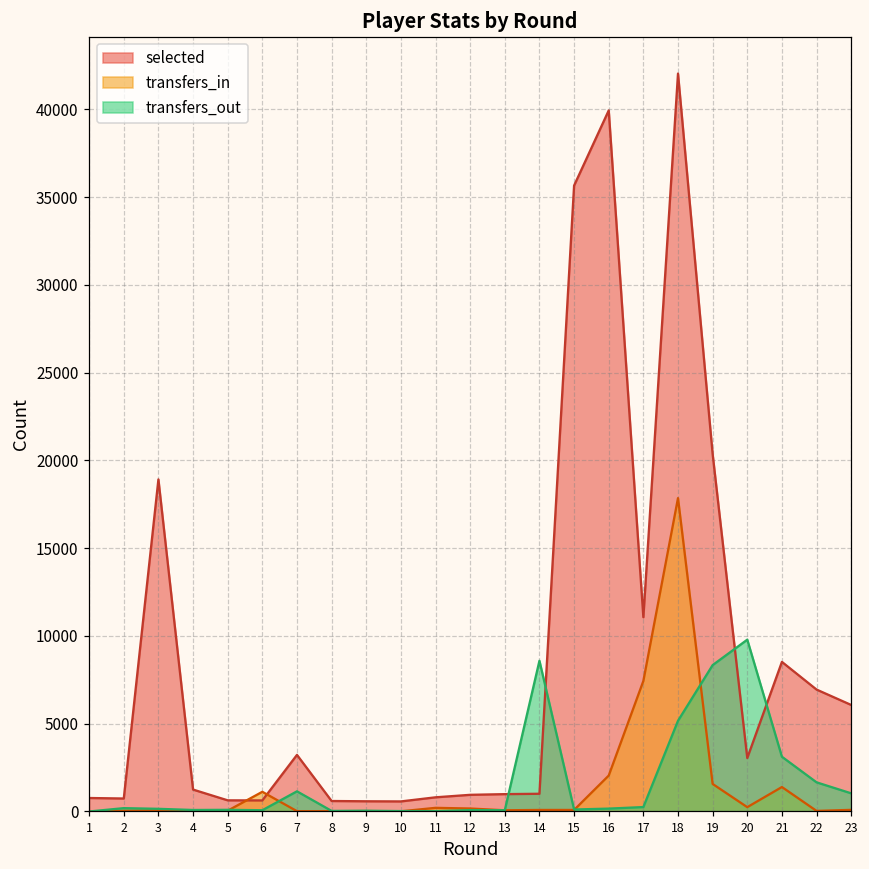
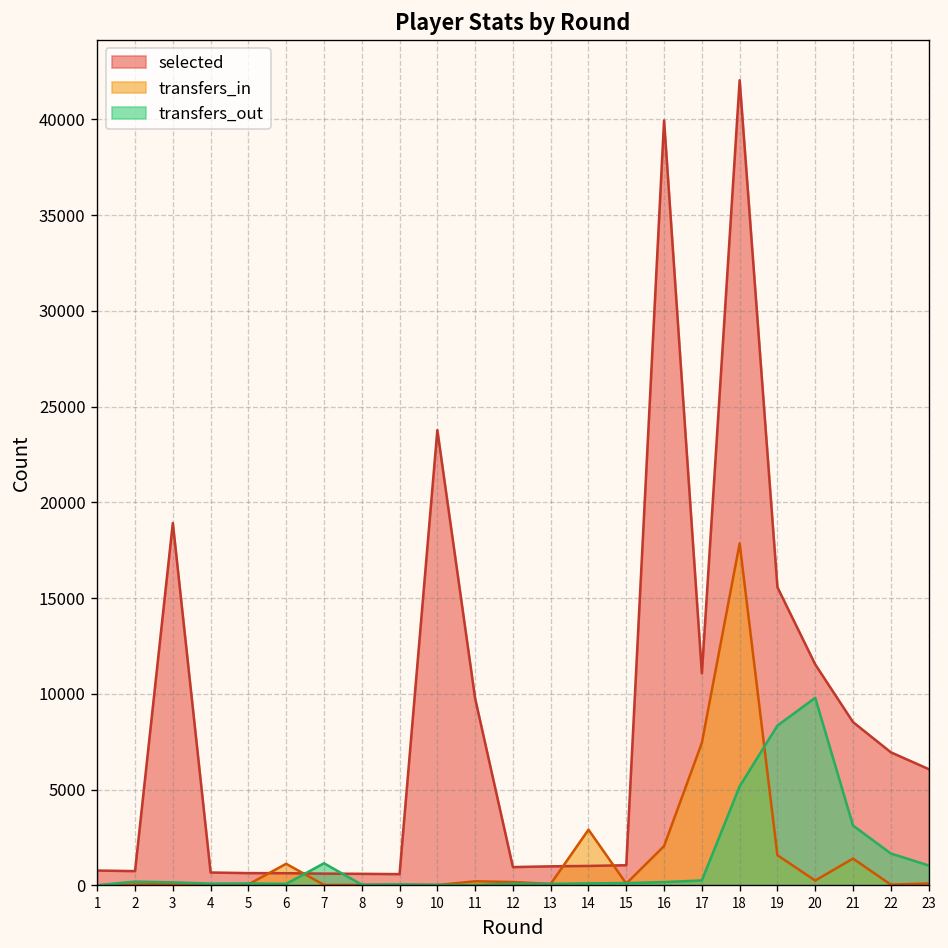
selected, 4: 1200 -> 700
selected, 7: 3200 -> 600
selected, 10: 600 -> 23800
selected, 11: 800 -> 9800
transfers_in, 14: 100 -> 2900
transfers_out, 14: 8600 -> 100
selected, 15: 35700 -> 1000
selected, 19: 20400 -> 15600
selected, 20: 3000 -> 11500
